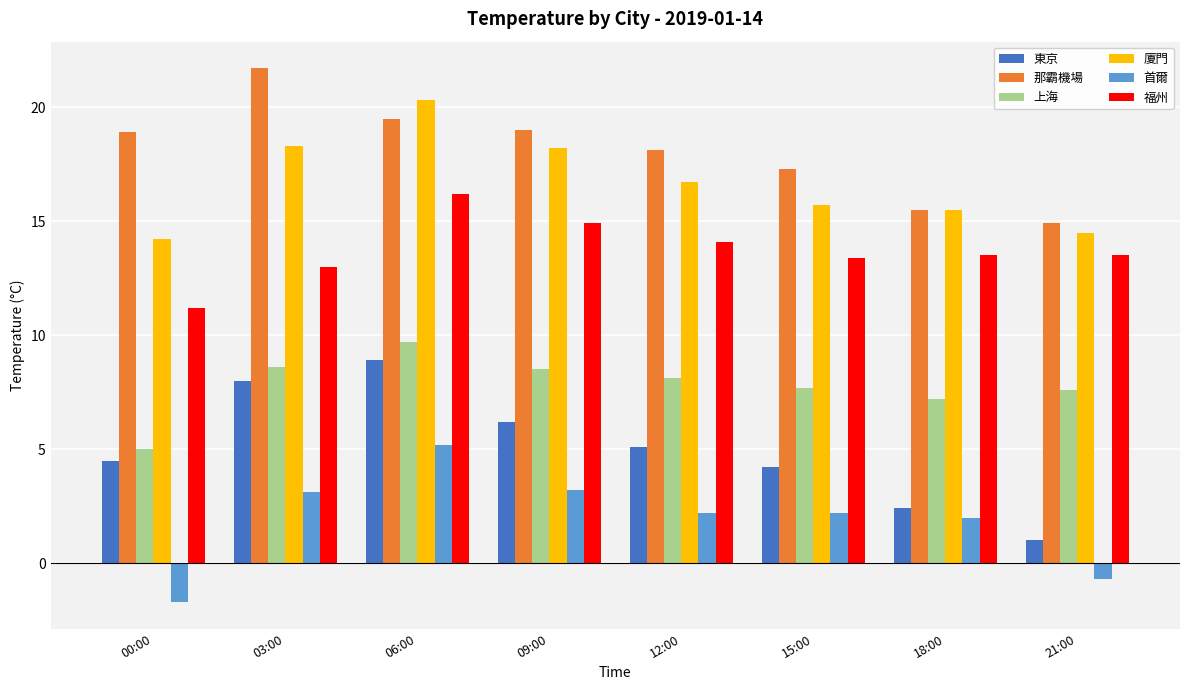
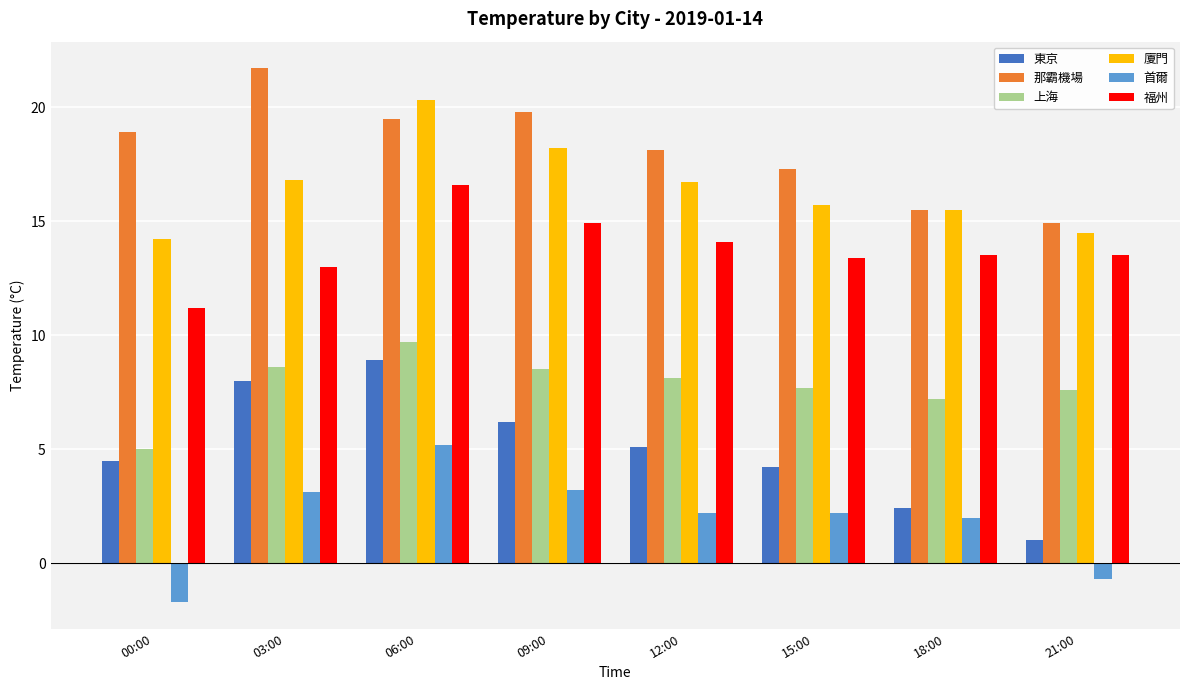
廈門, 03:00: 18.3 -> 16.8
福州, 06:00: 16.2 -> 16.6
那霸機場, 09:00: 19.0 -> 19.8
